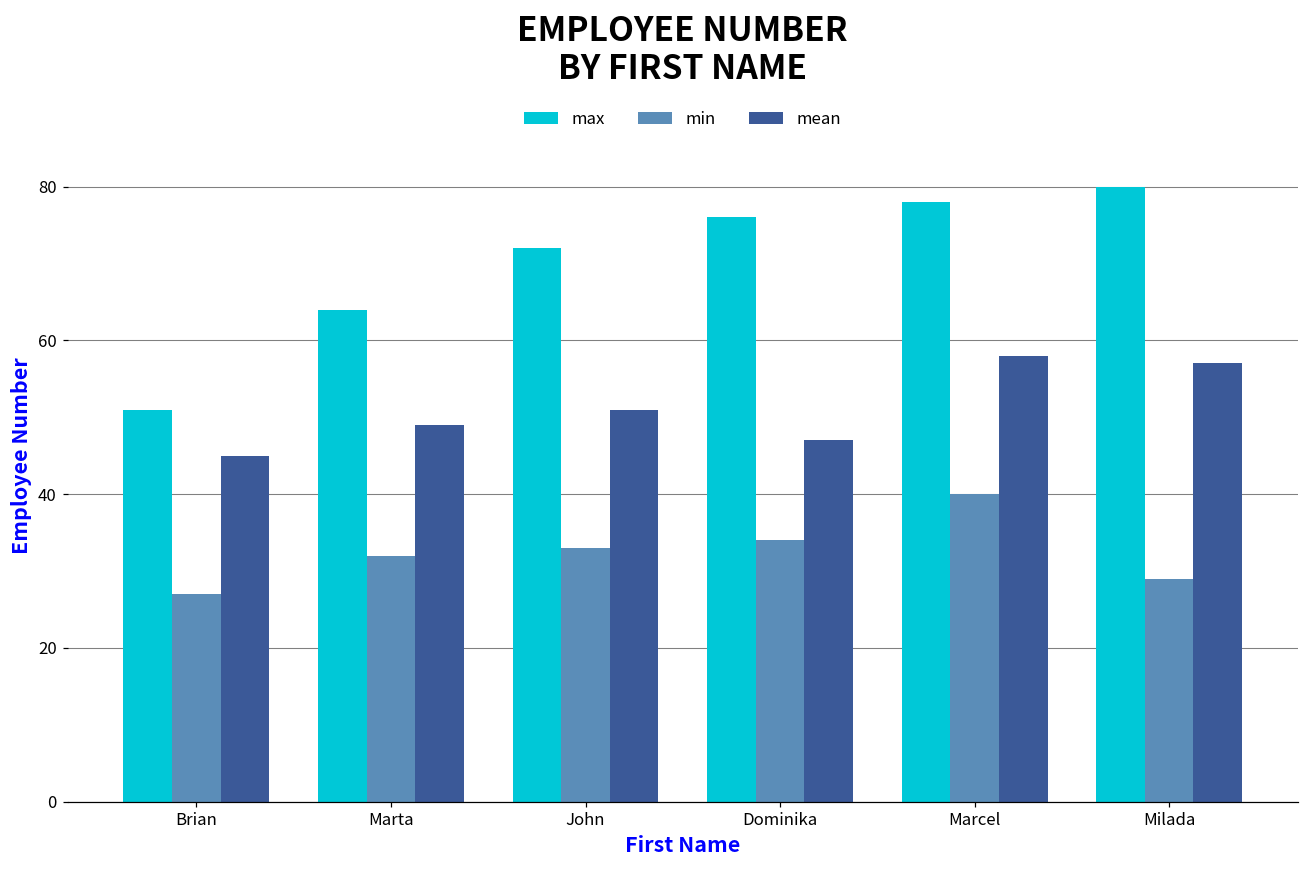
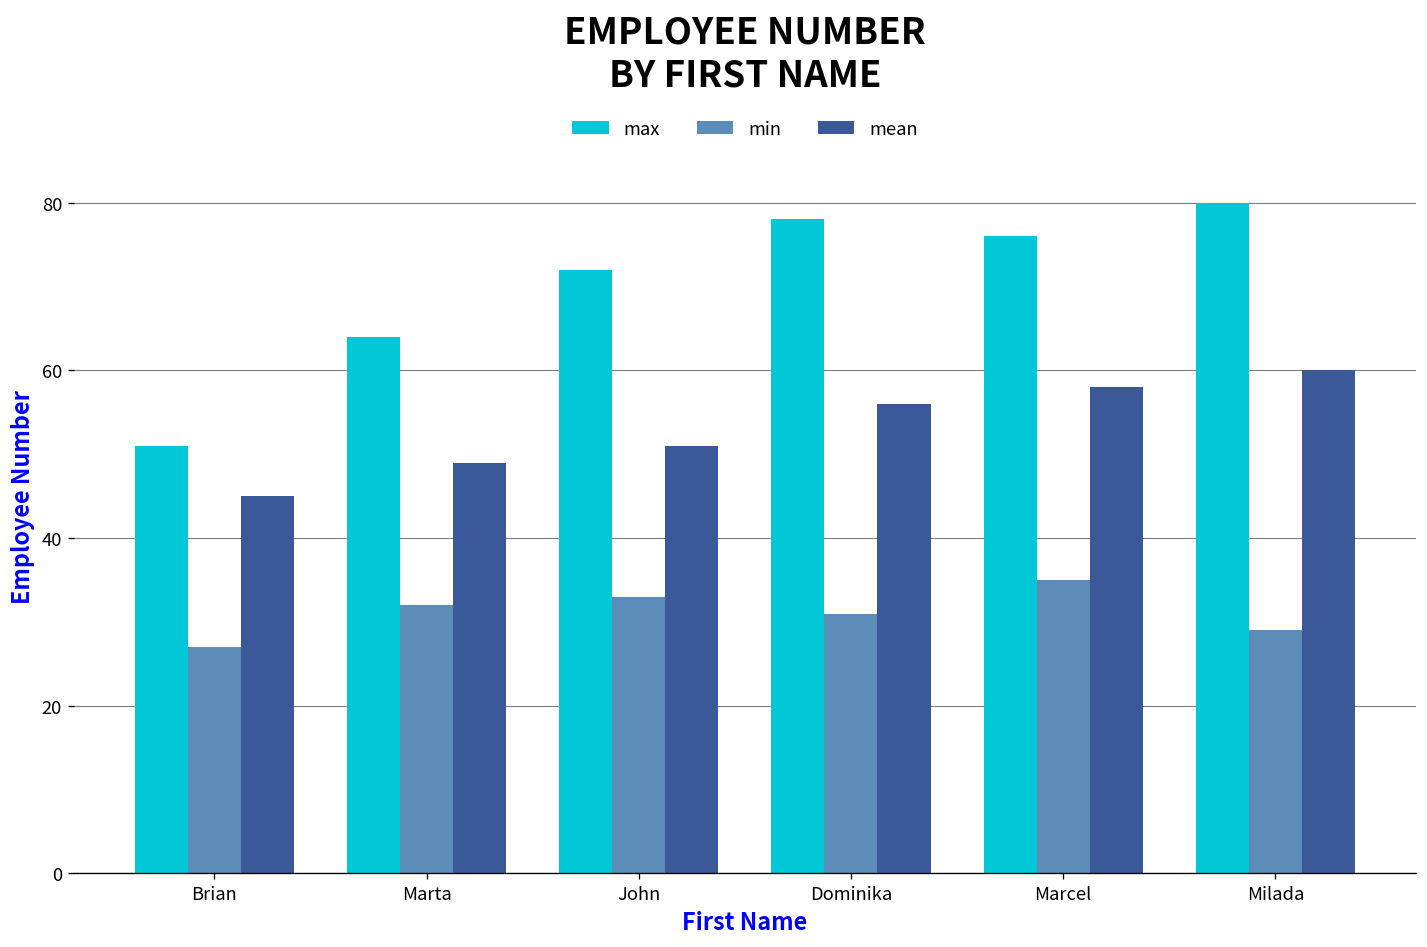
max, Dominika: 76 -> 78
min, Dominika: 34 -> 31
mean, Dominika: 47 -> 56
max, Marcel: 78 -> 76
min, Marcel: 40 -> 35
mean, Milada: 57 -> 60
